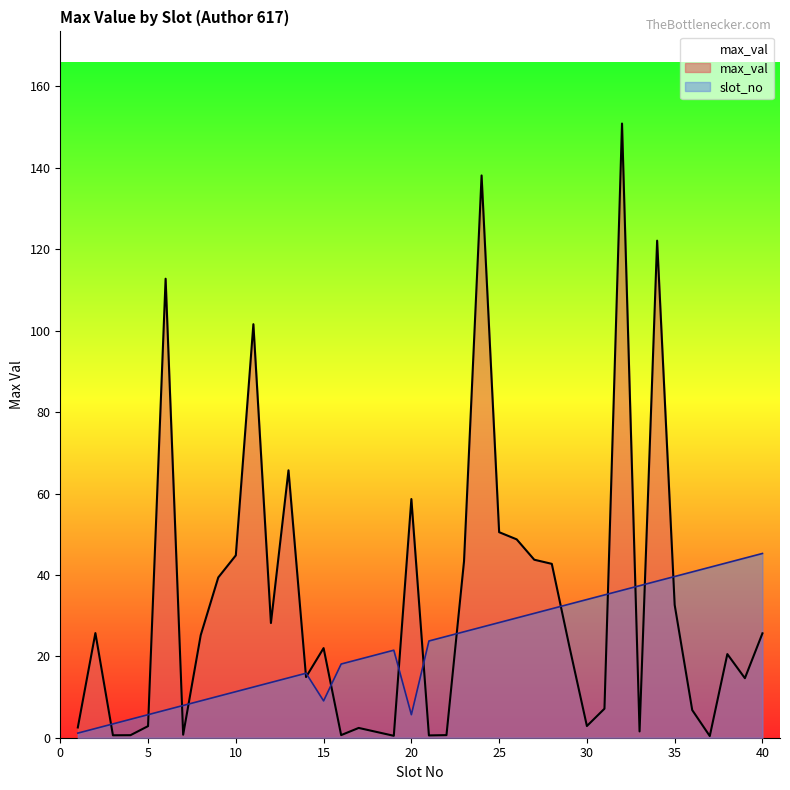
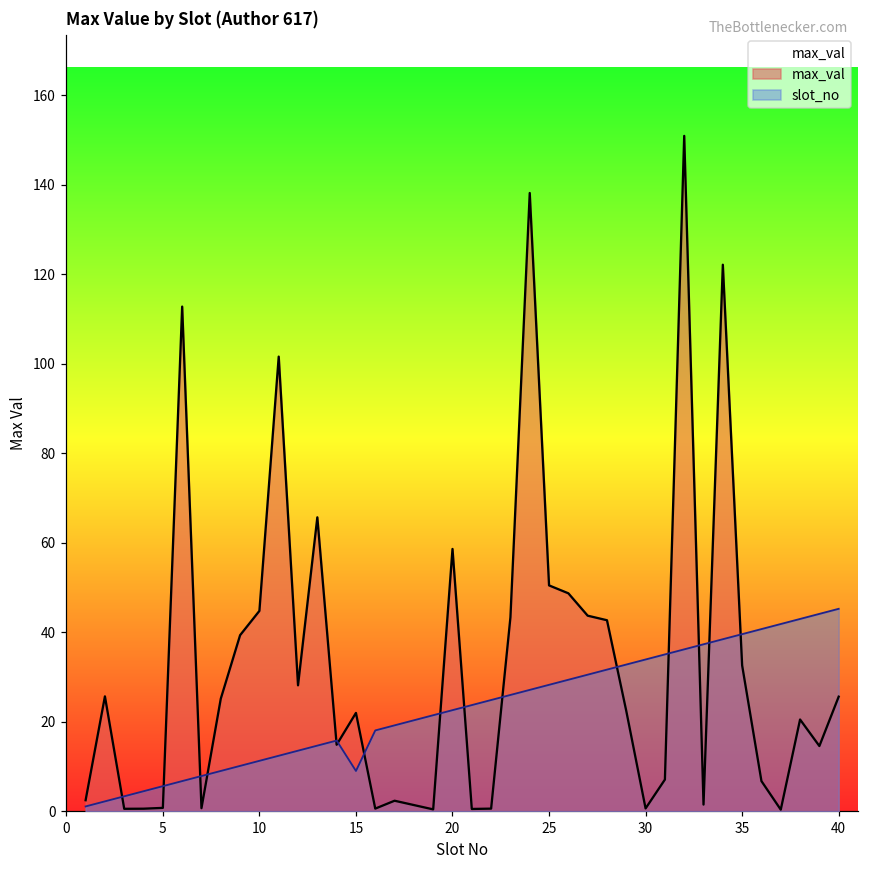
max_val, 5: 3 -> 1
slot_no, 20: 6 -> 23
max_val, 30: 3 -> 1
